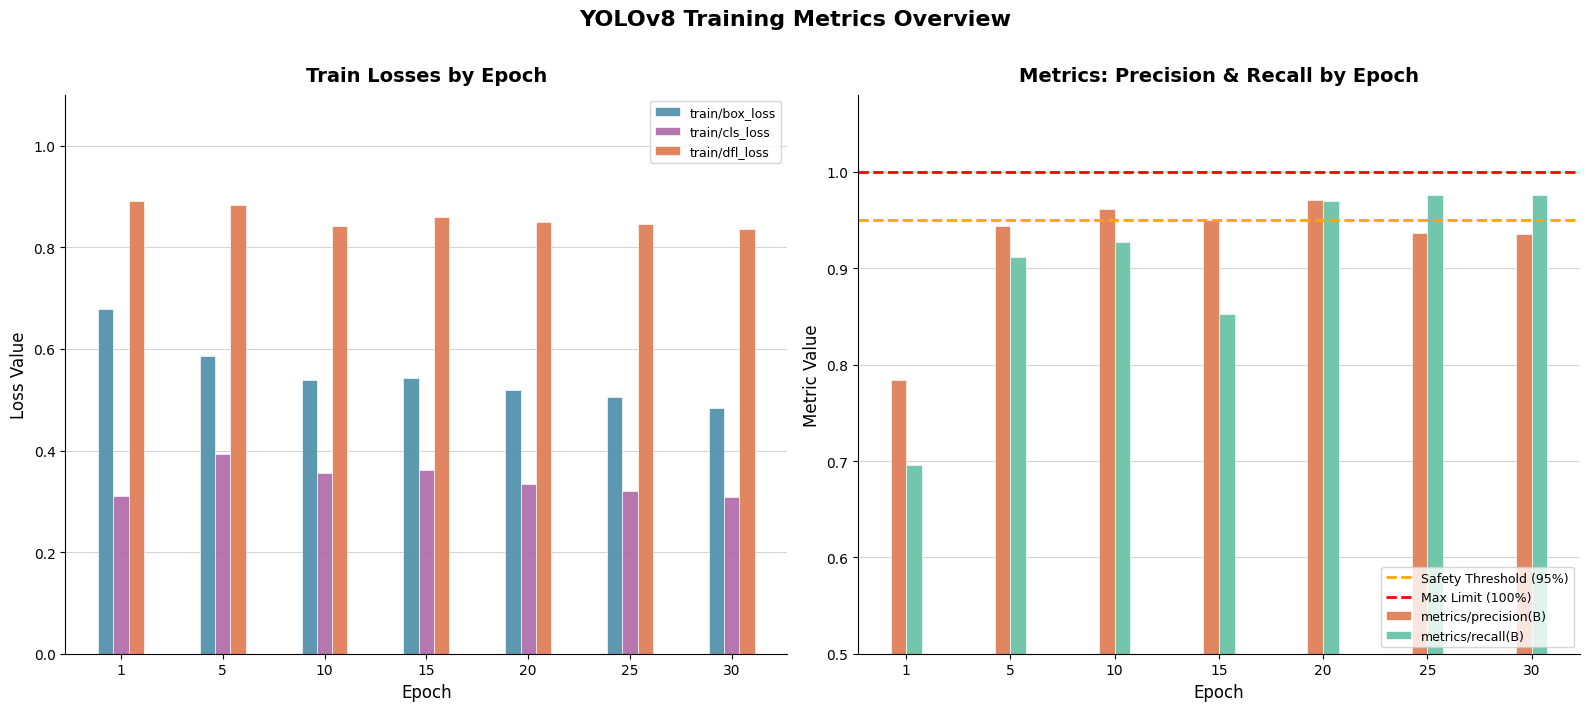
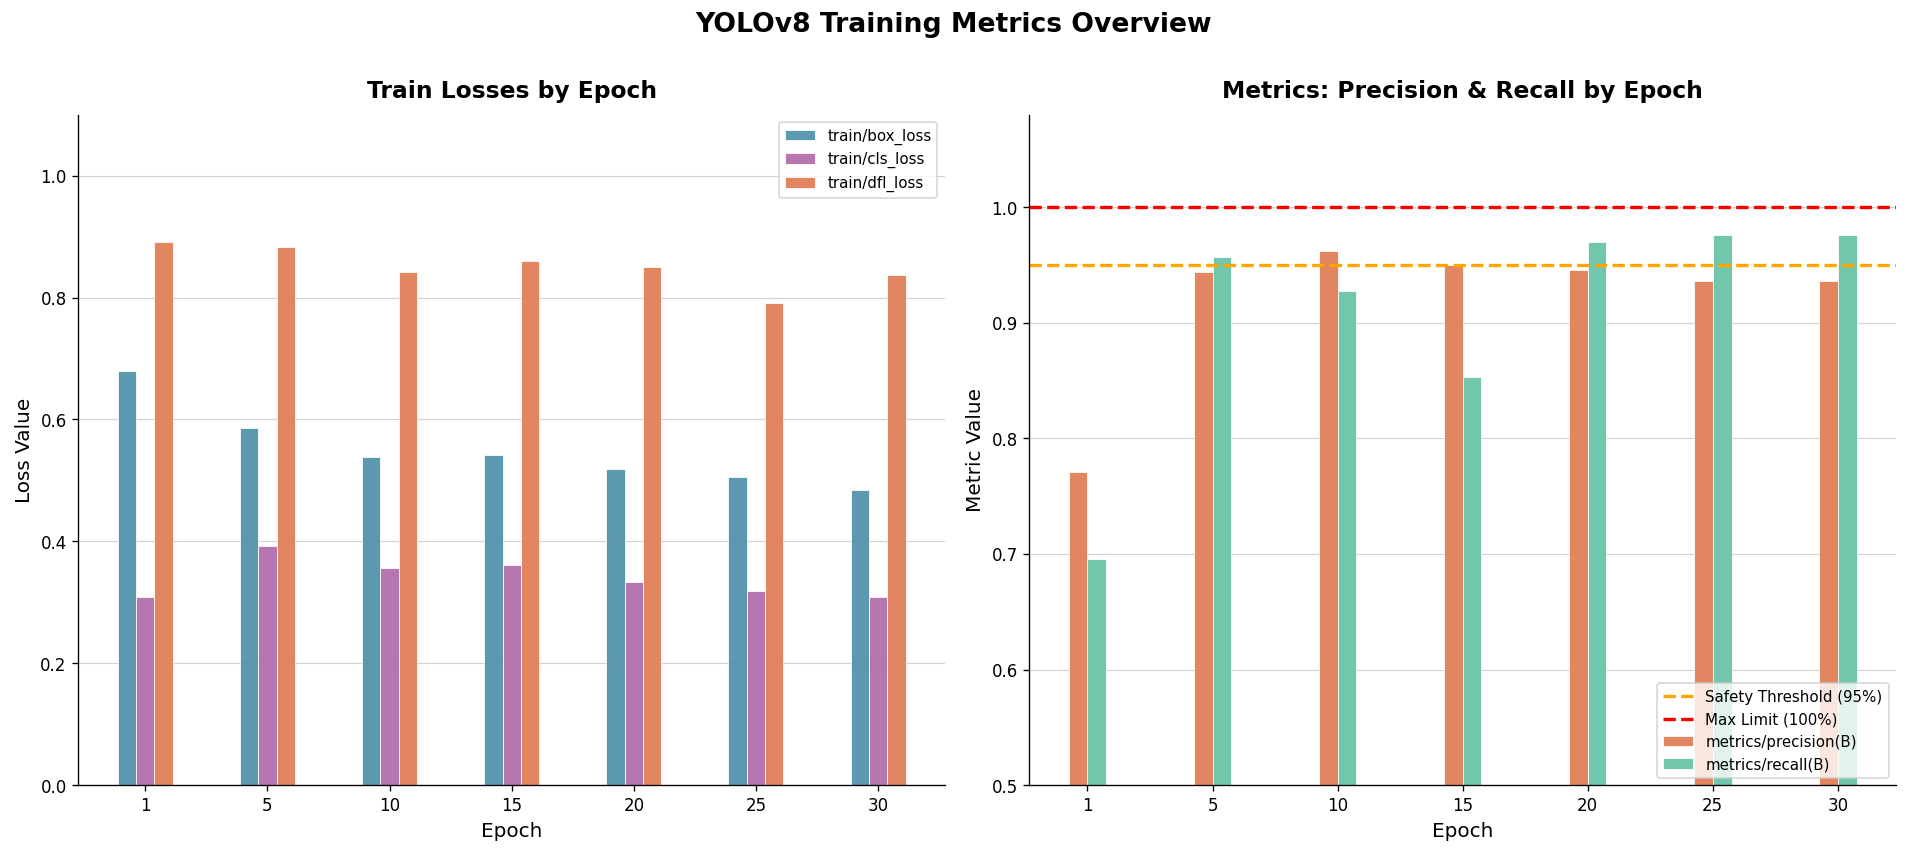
Train Losses by Epoch, train/dfl_loss, 25: 0.85 -> 0.79
Metrics: Precision & Recall by Epoch, metrics/precision(B), 1: 0.78 -> 0.77
Metrics: Precision & Recall by Epoch, metrics/recall(B), 5: 0.91 -> 0.96
Metrics: Precision & Recall by Epoch, metrics/precision(B), 20: 0.97 -> 0.95
